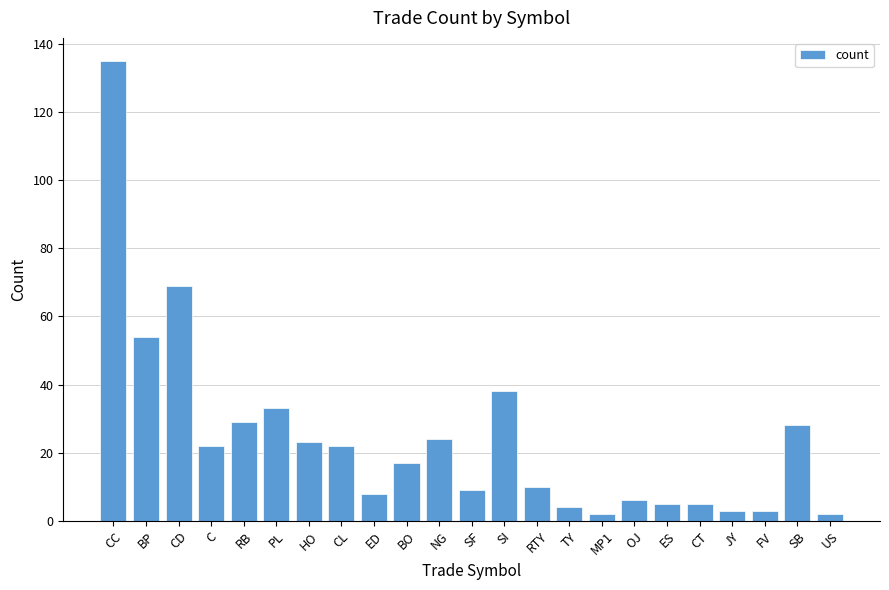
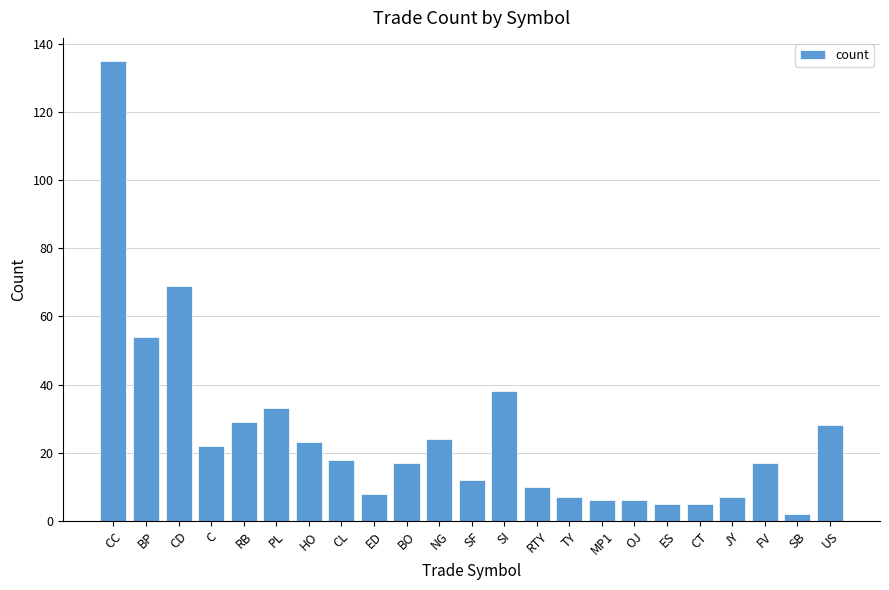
CL: 22 -> 18
SF: 9 -> 12
TY: 4 -> 7
MP1: 2 -> 6
JY: 3 -> 7
FV: 3 -> 17
SB: 28 -> 2
US: 2 -> 28
